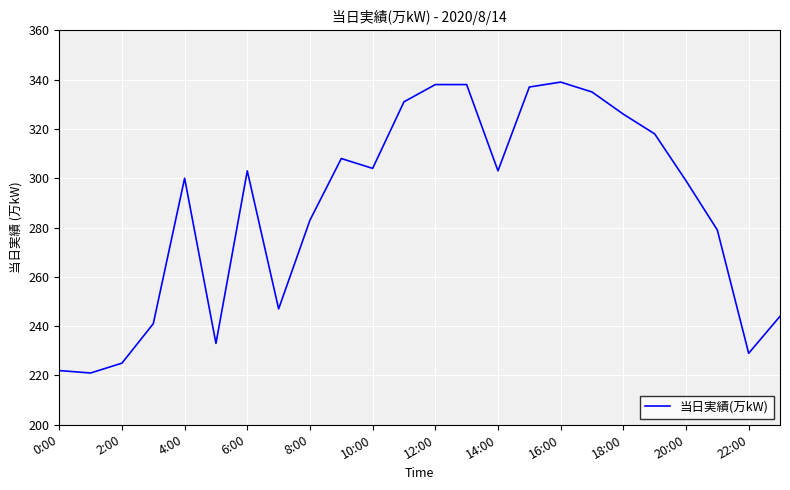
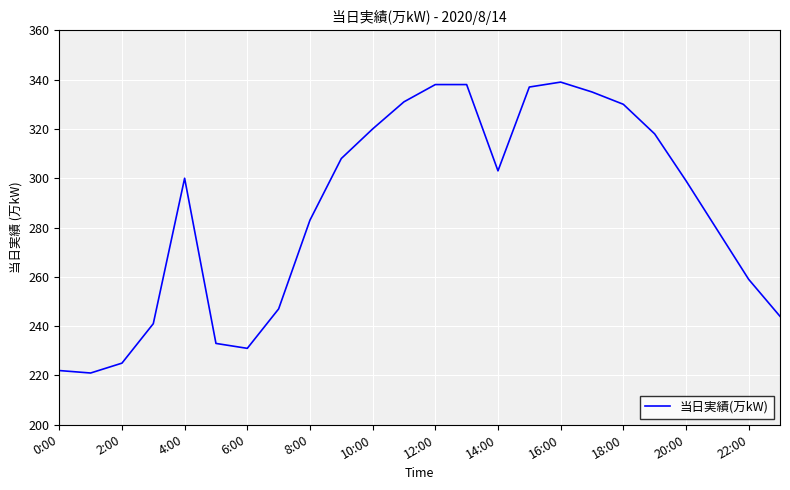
6:00: 303 -> 231
10:00: 304 -> 320
18:00: 326 -> 330
22:00: 229 -> 259
